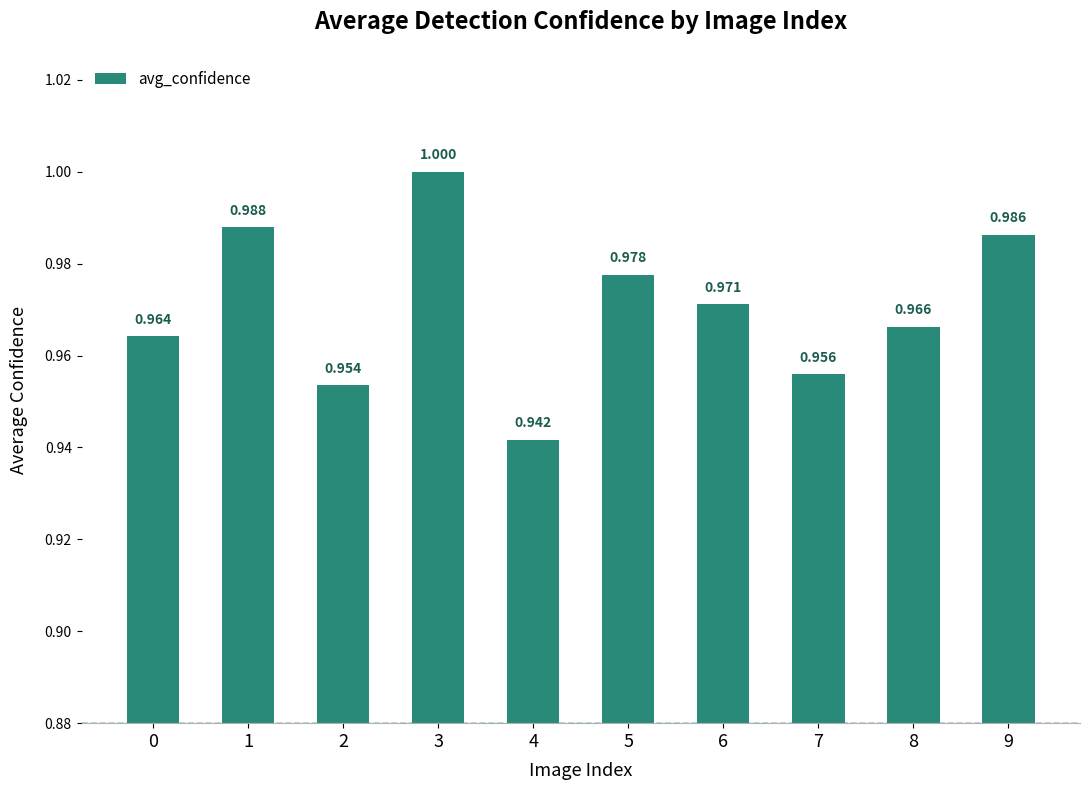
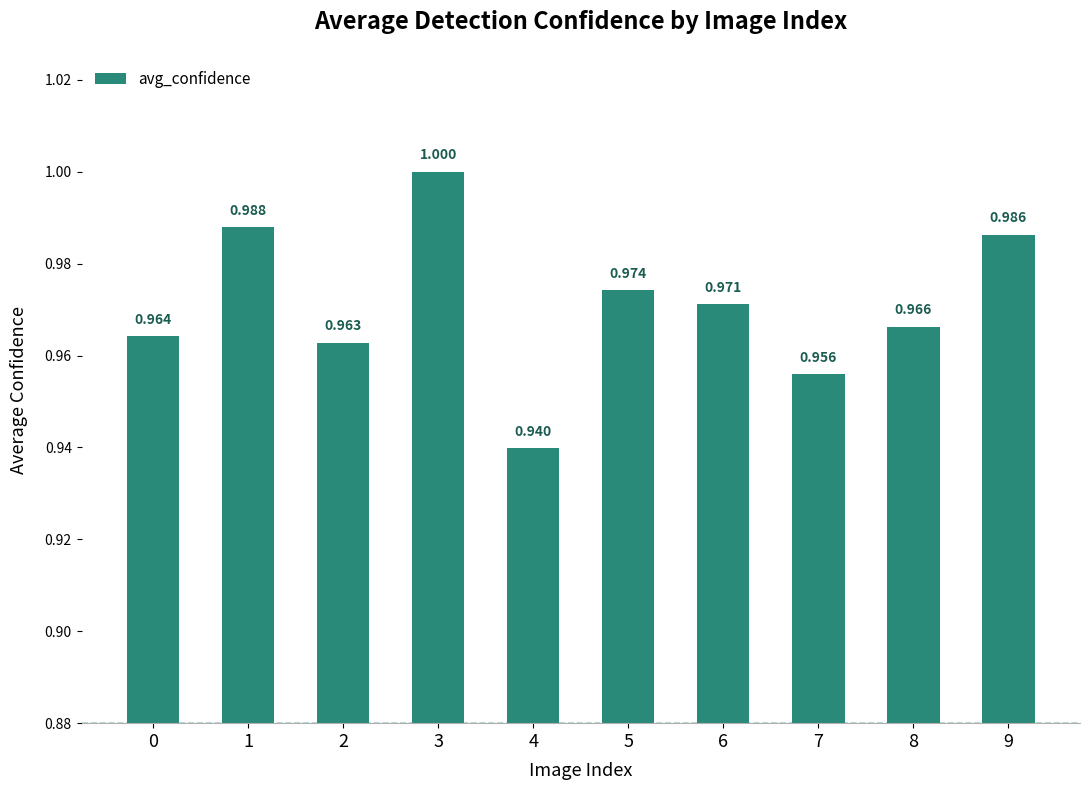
2: 0.954 -> 0.963
4: 0.942 -> 0.940
5: 0.978 -> 0.974
